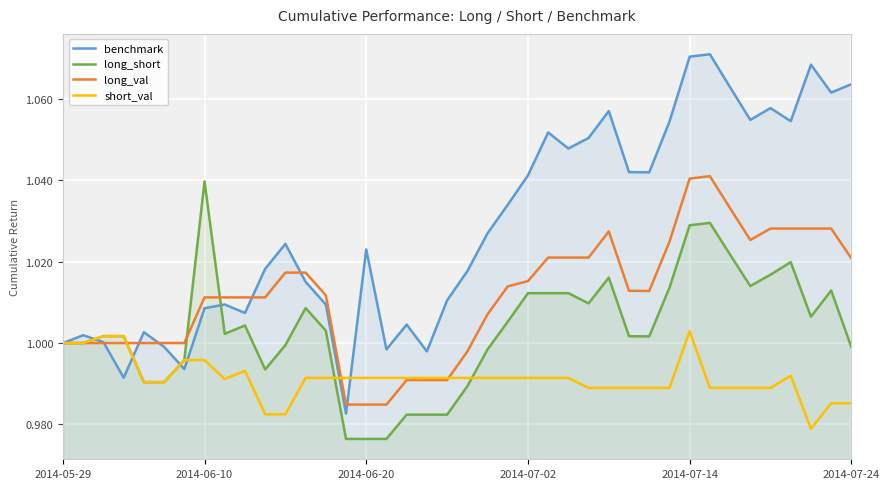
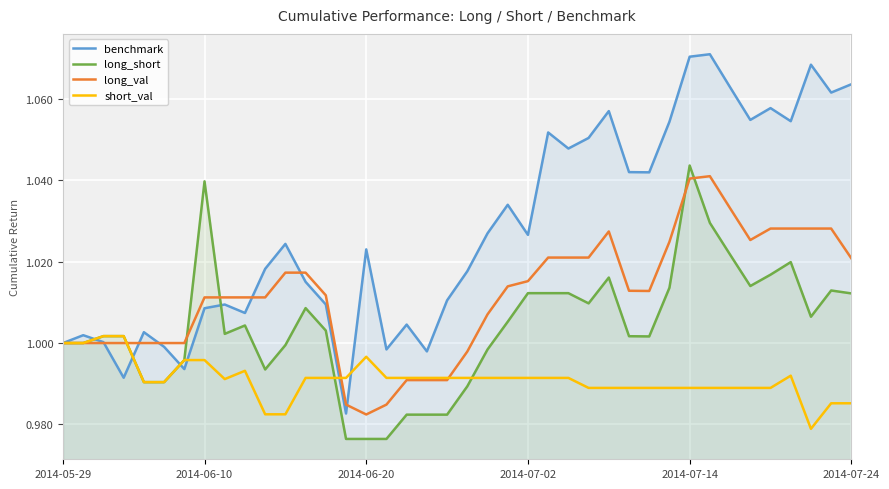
long_val, 2014-06-20: 0.985 -> 0.982
short_val, 2014-06-20: 0.991 -> 0.997
benchmark, 2014-07-02: 1.041 -> 1.027
long_short, 2014-07-14: 1.029 -> 1.044
short_val, 2014-07-14: 1.003 -> 0.989
long_short, 2014-07-24: 0.999 -> 1.012
